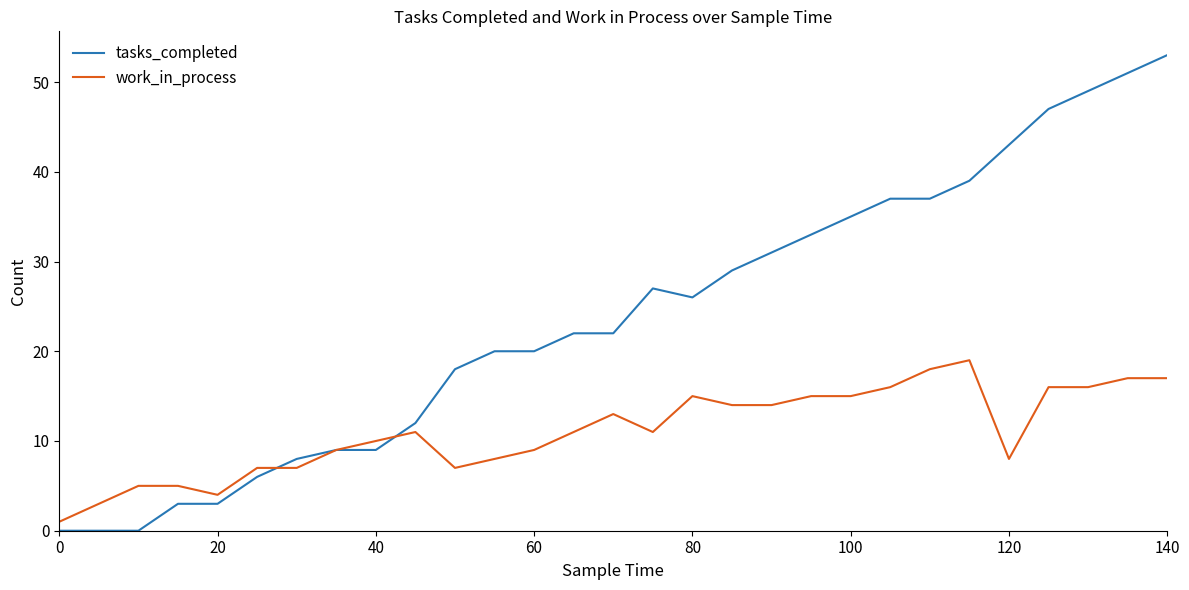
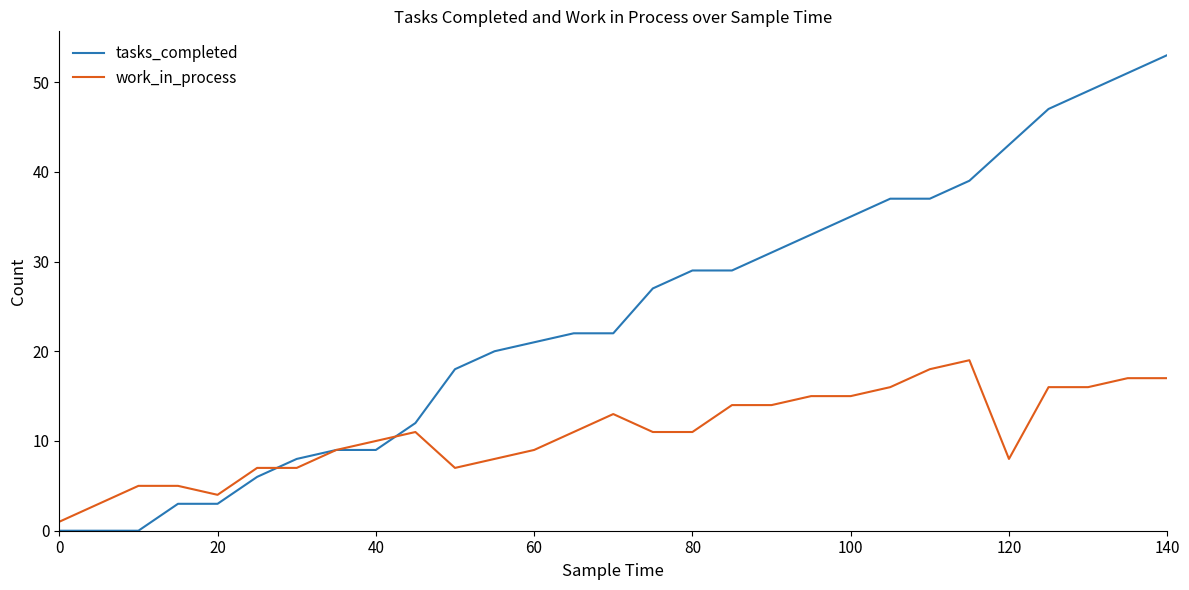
tasks_completed, 60: 20 -> 21
tasks_completed, 80: 26 -> 29
work_in_process, 80: 15 -> 11
